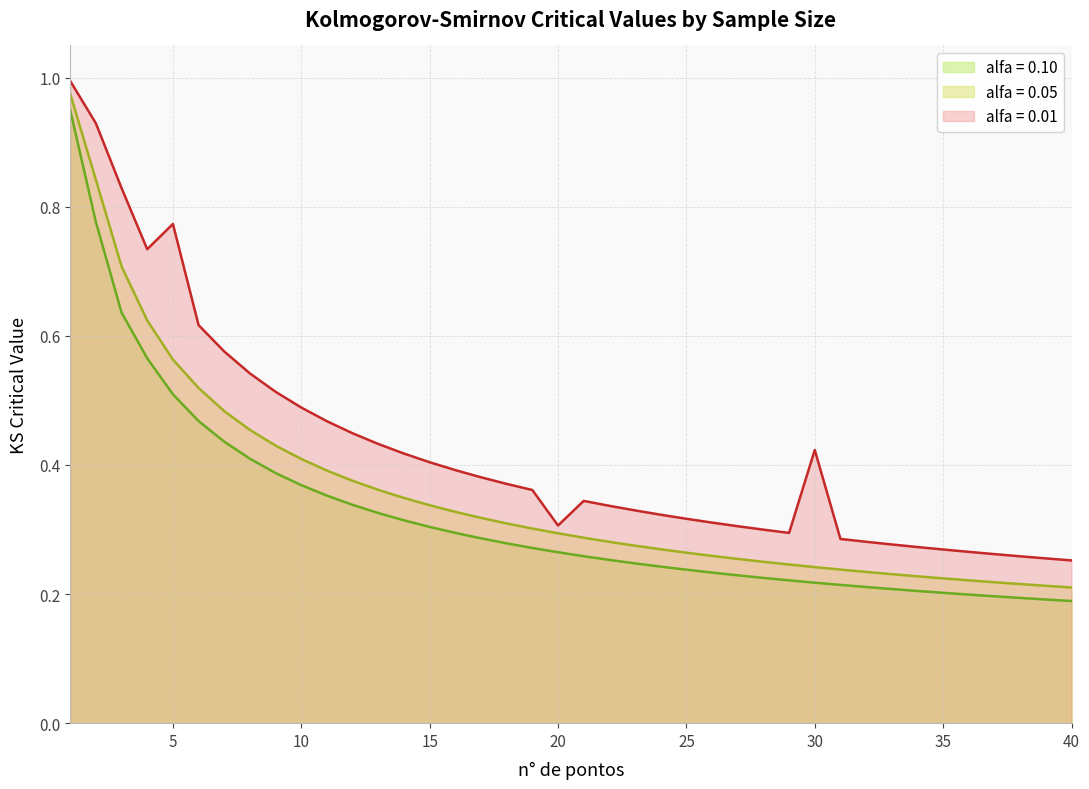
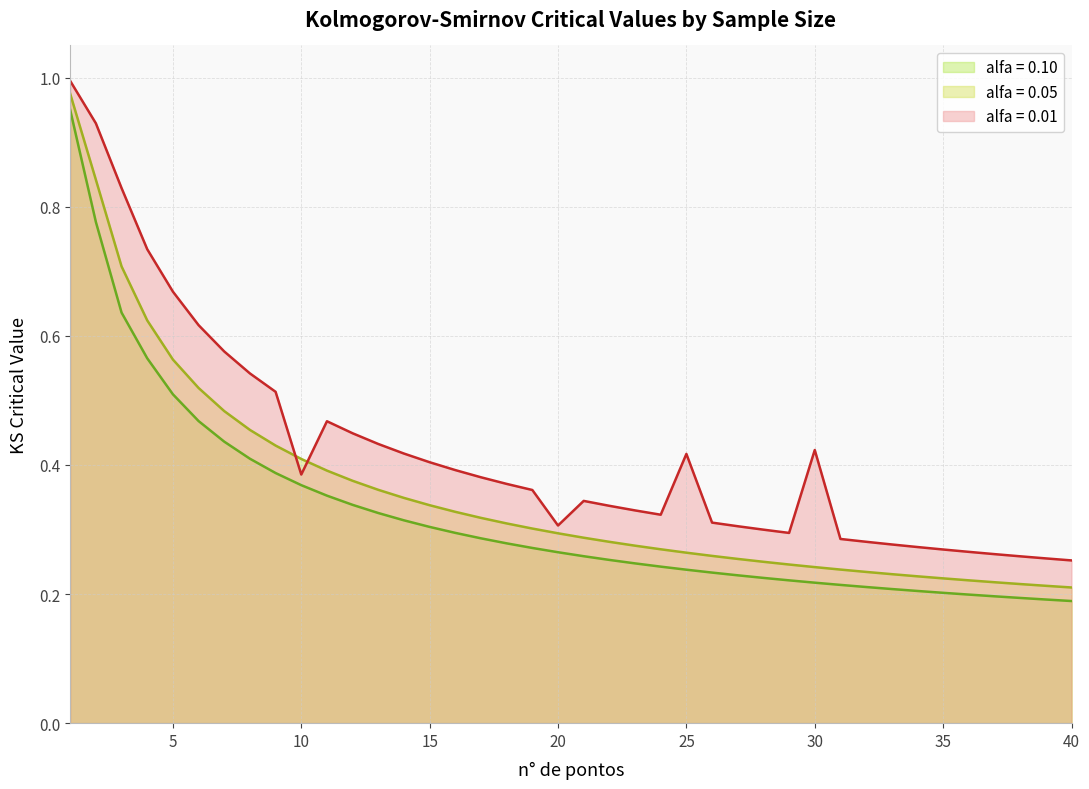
alfa = 0.01, 5: 0.77 -> 0.67
alfa = 0.01, 10: 0.49 -> 0.39
alfa = 0.01, 25: 0.32 -> 0.42
